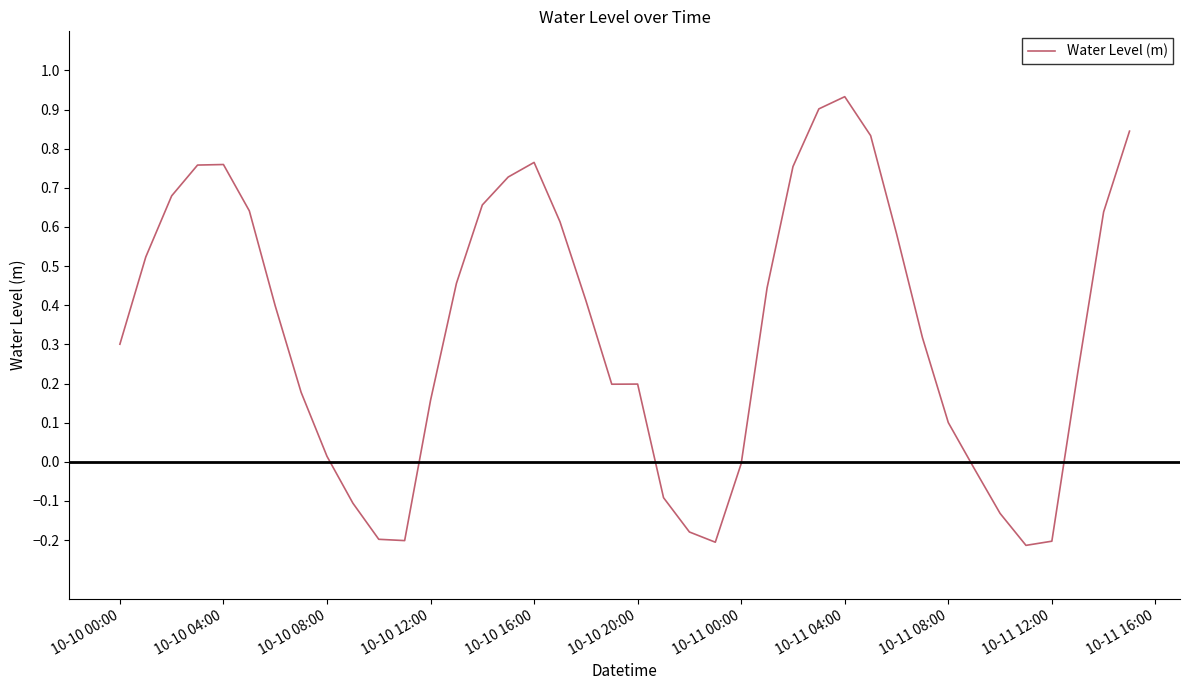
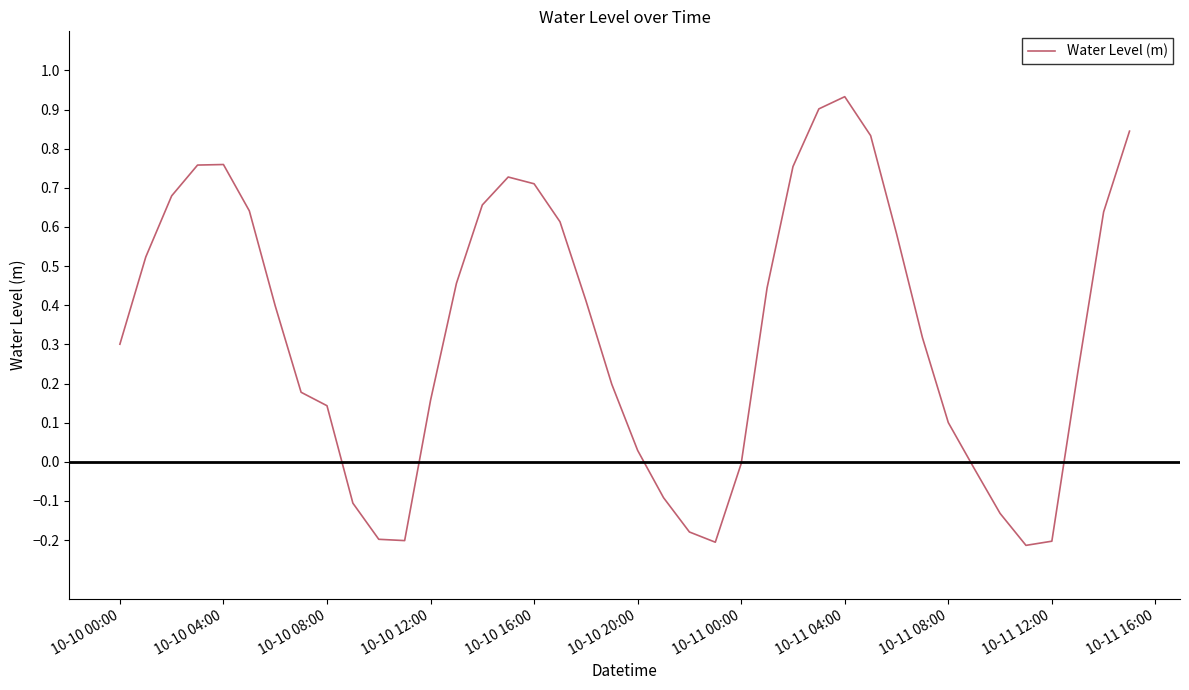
10-10 08:00: 0.01 -> 0.14
10-10 16:00: 0.77 -> 0.71
10-10 20:00: 0.20 -> 0.03
